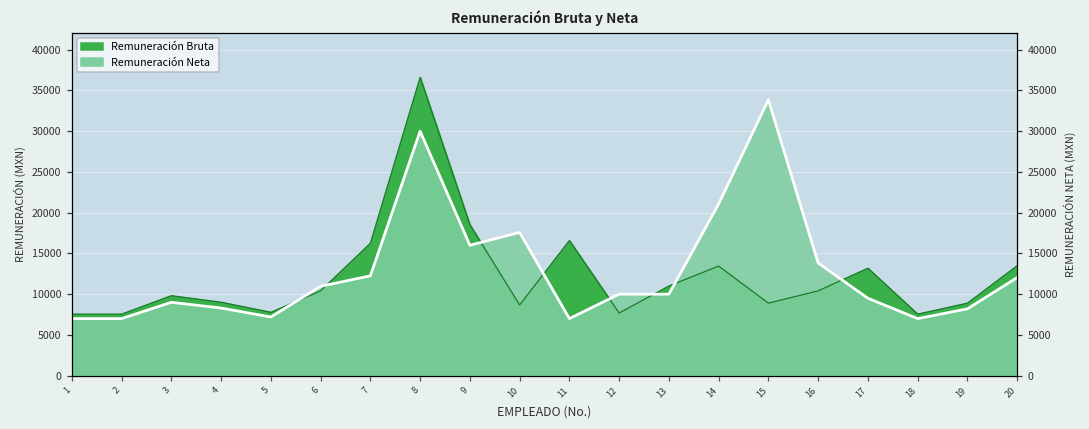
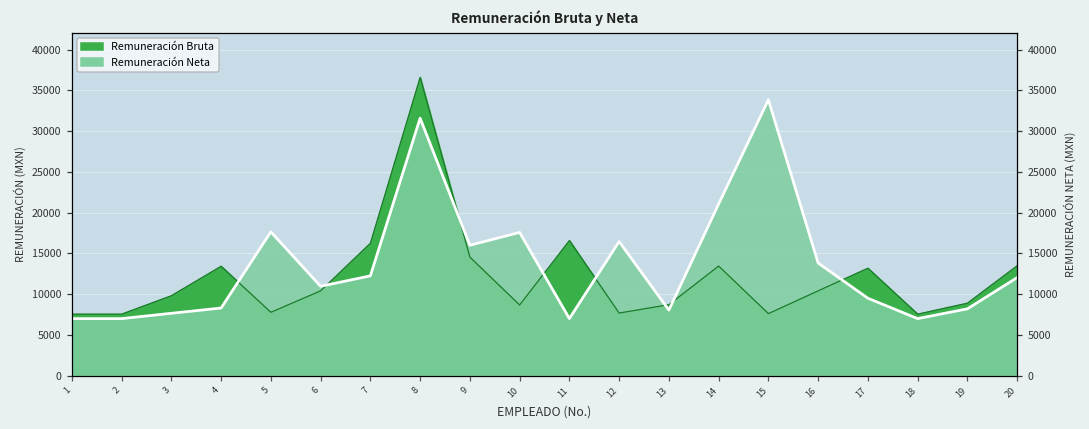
Remuneración Neta, 3: 9000 -> 8000
Remuneración Bruta, 4: 9000 -> 13000
Remuneración Neta, 5: 7000 -> 18000
Remuneración Neta, 8: 30000 -> 32000
Remuneración Bruta, 9: 19000 -> 15000
Remuneración Neta, 12: 10000 -> 16000
Remuneración Bruta, 13: 11000 -> 9000
Remuneración Neta, 13: 10000 -> 8000
Remuneración Bruta, 15: 9000 -> 8000
